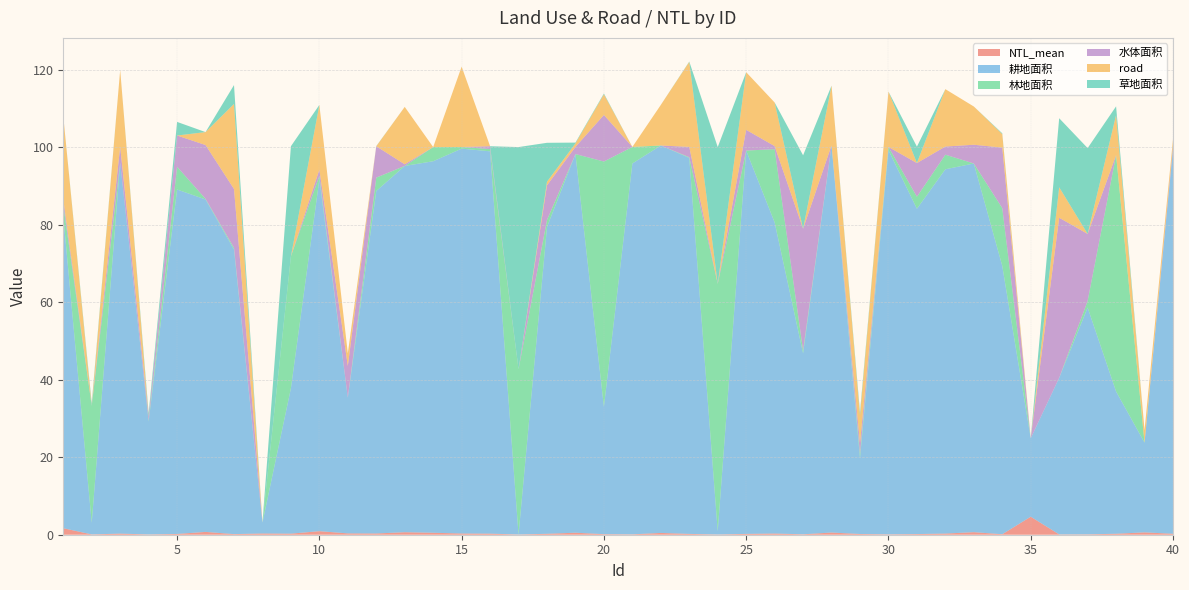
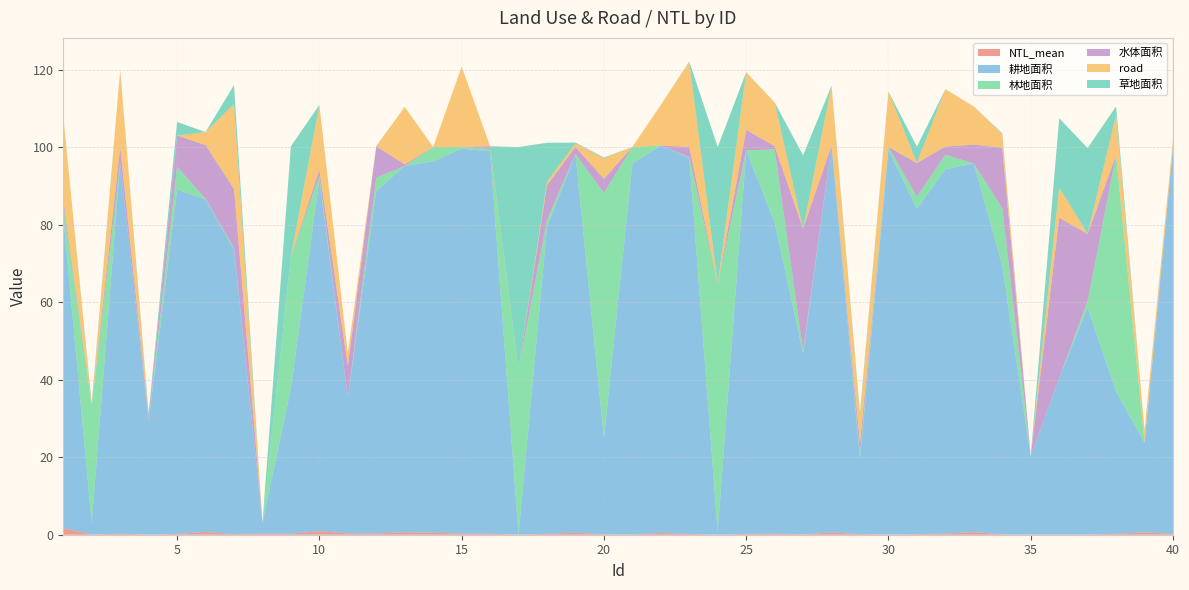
耕地面积, 20: 33 -> 25
水体面积, 20: 12 -> 4
NTL_mean, 35: 5 -> 0
